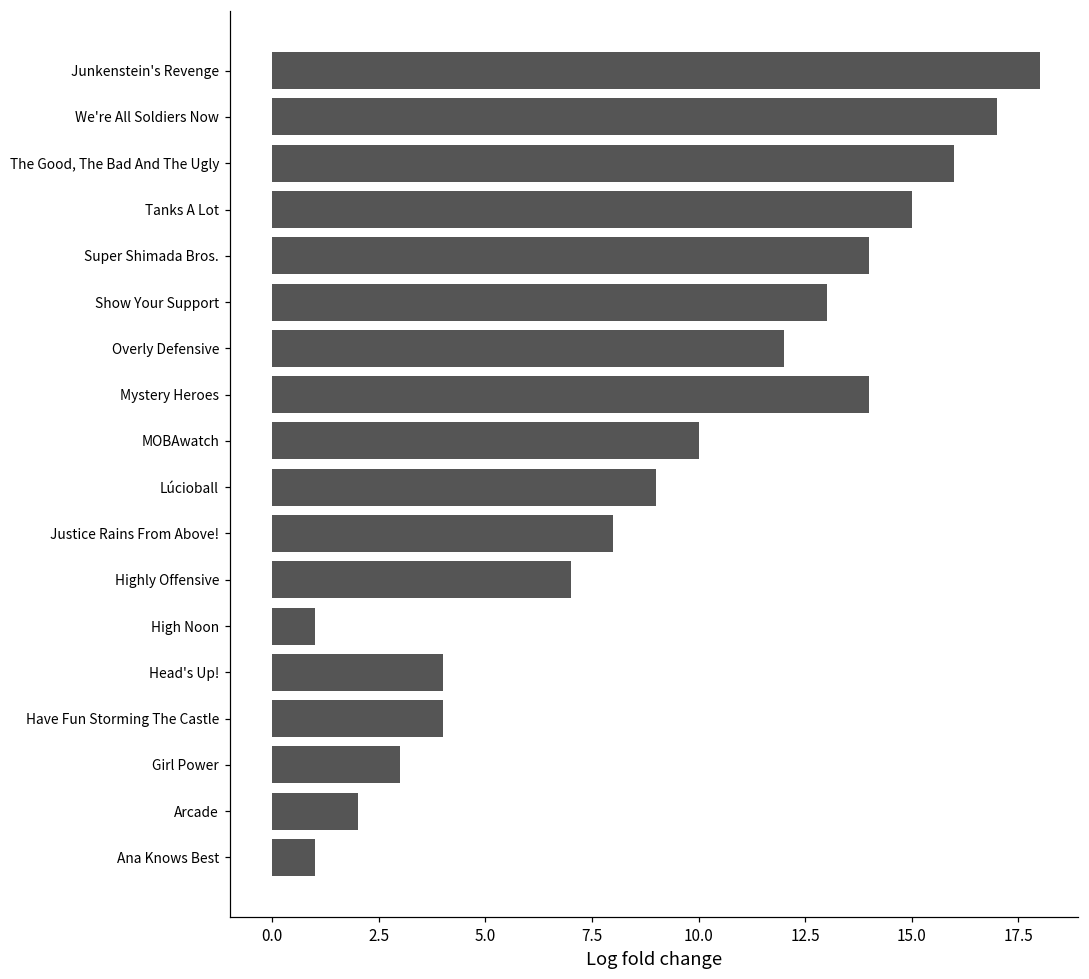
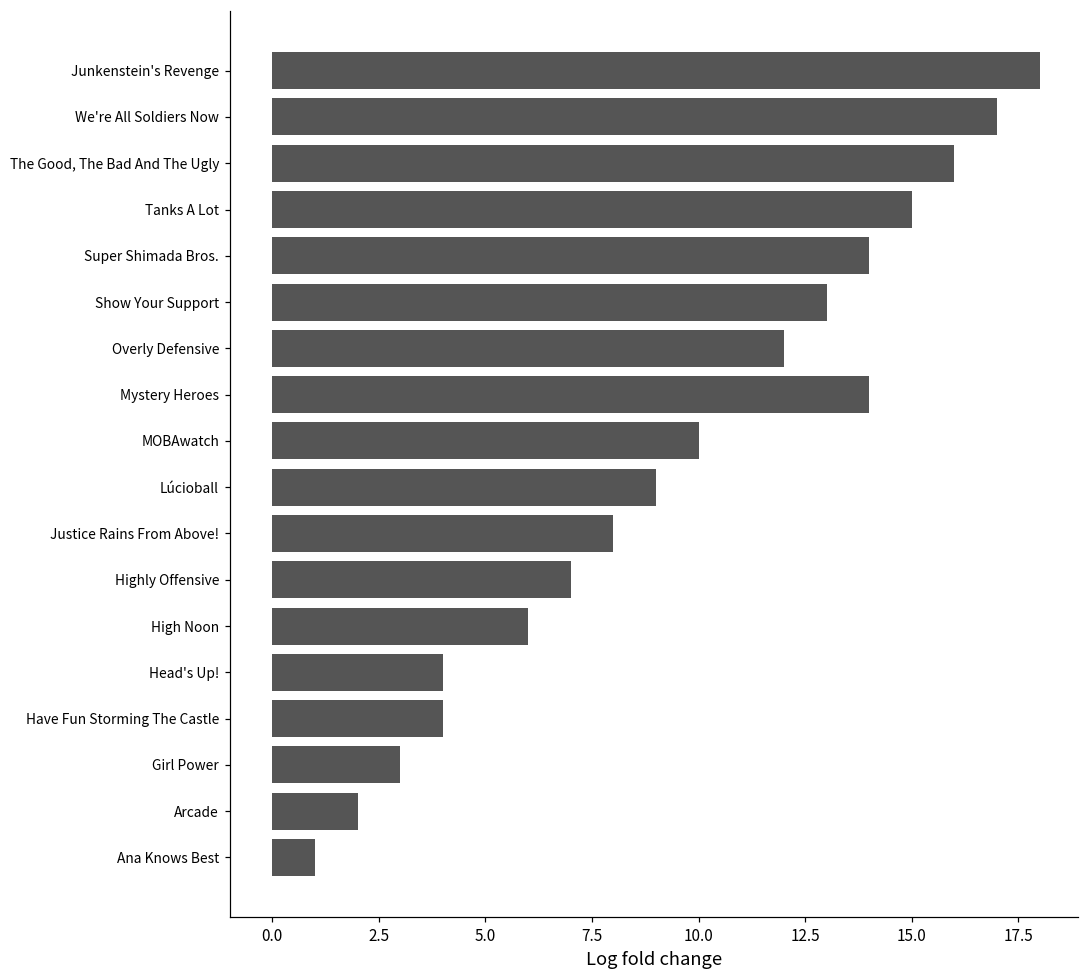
High Noon: 1 -> 6
